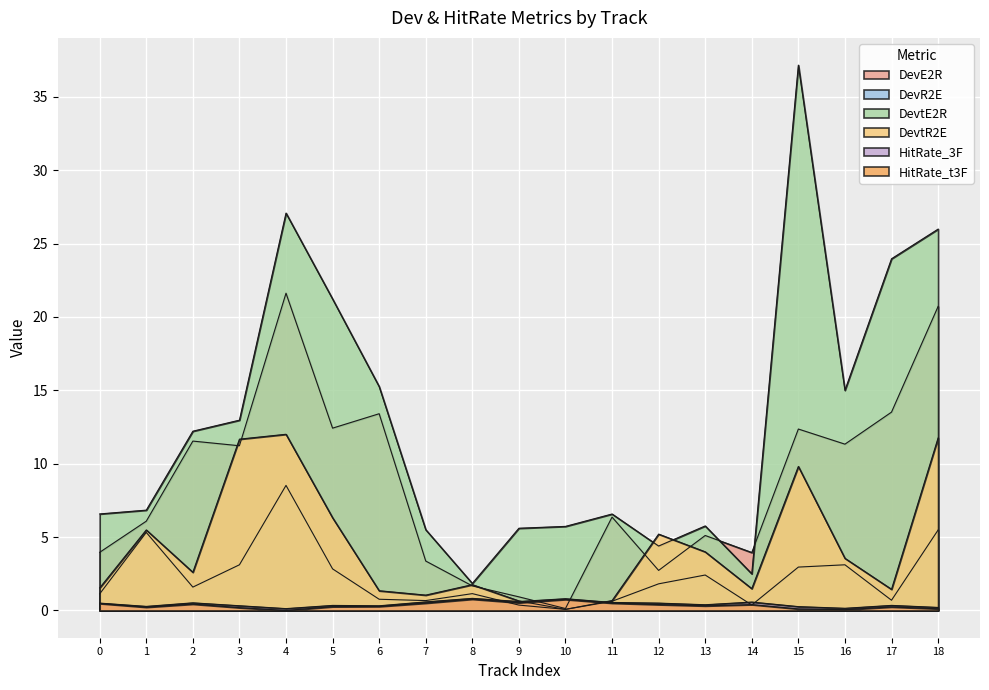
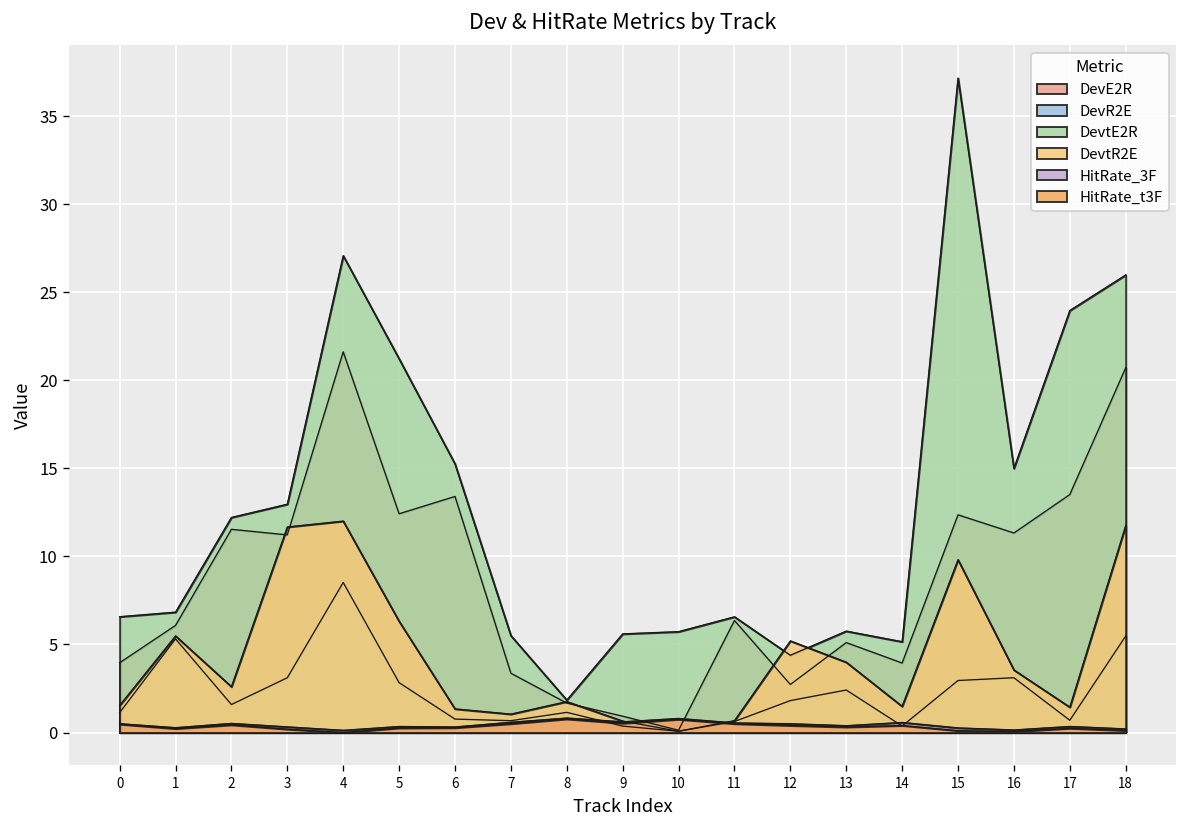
DevtE2R, 14: 2.5 -> 5.2
